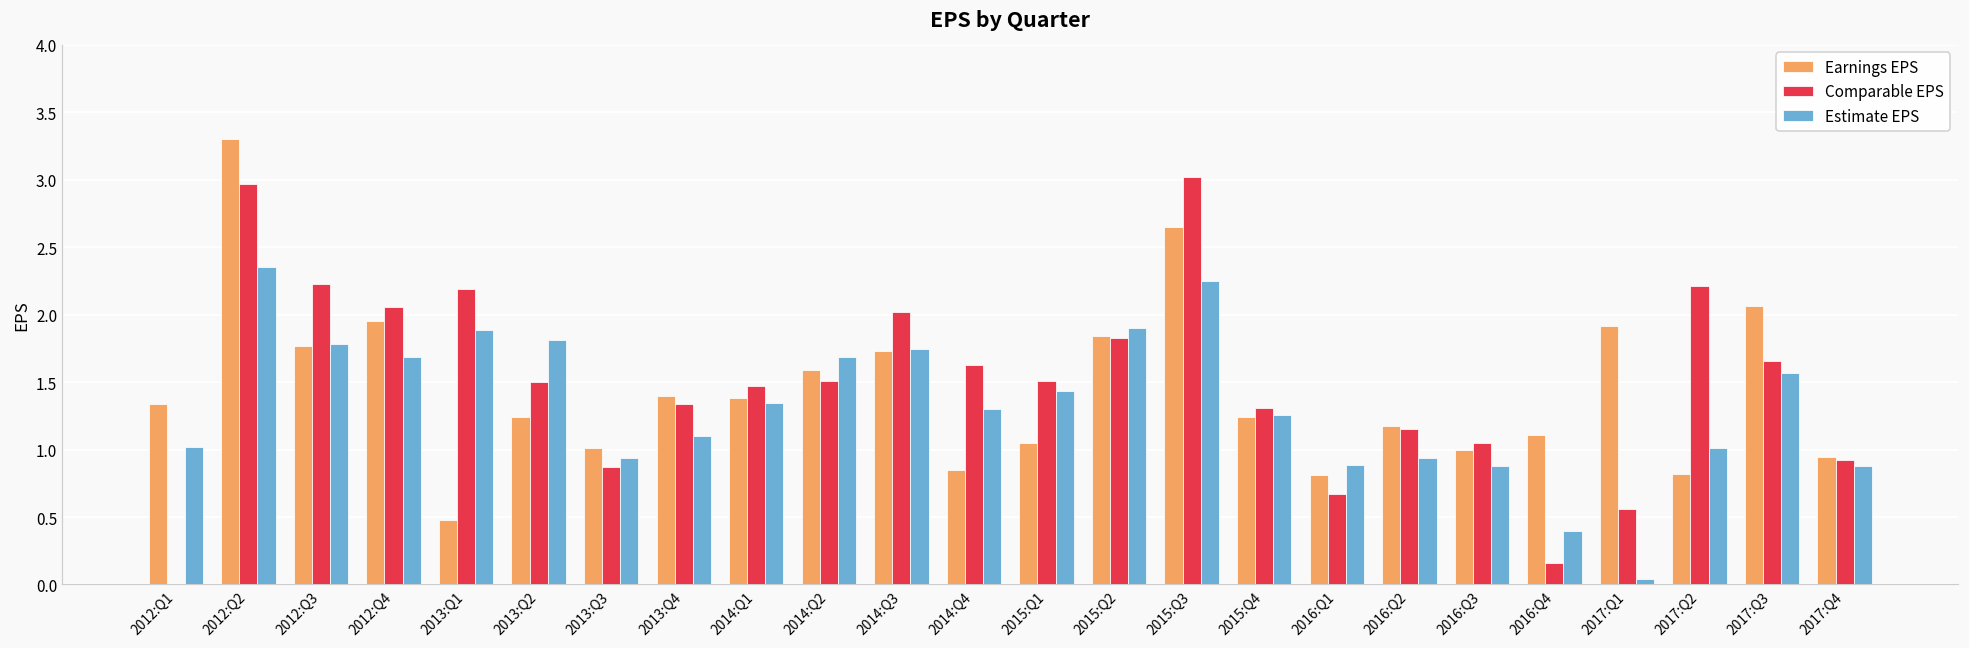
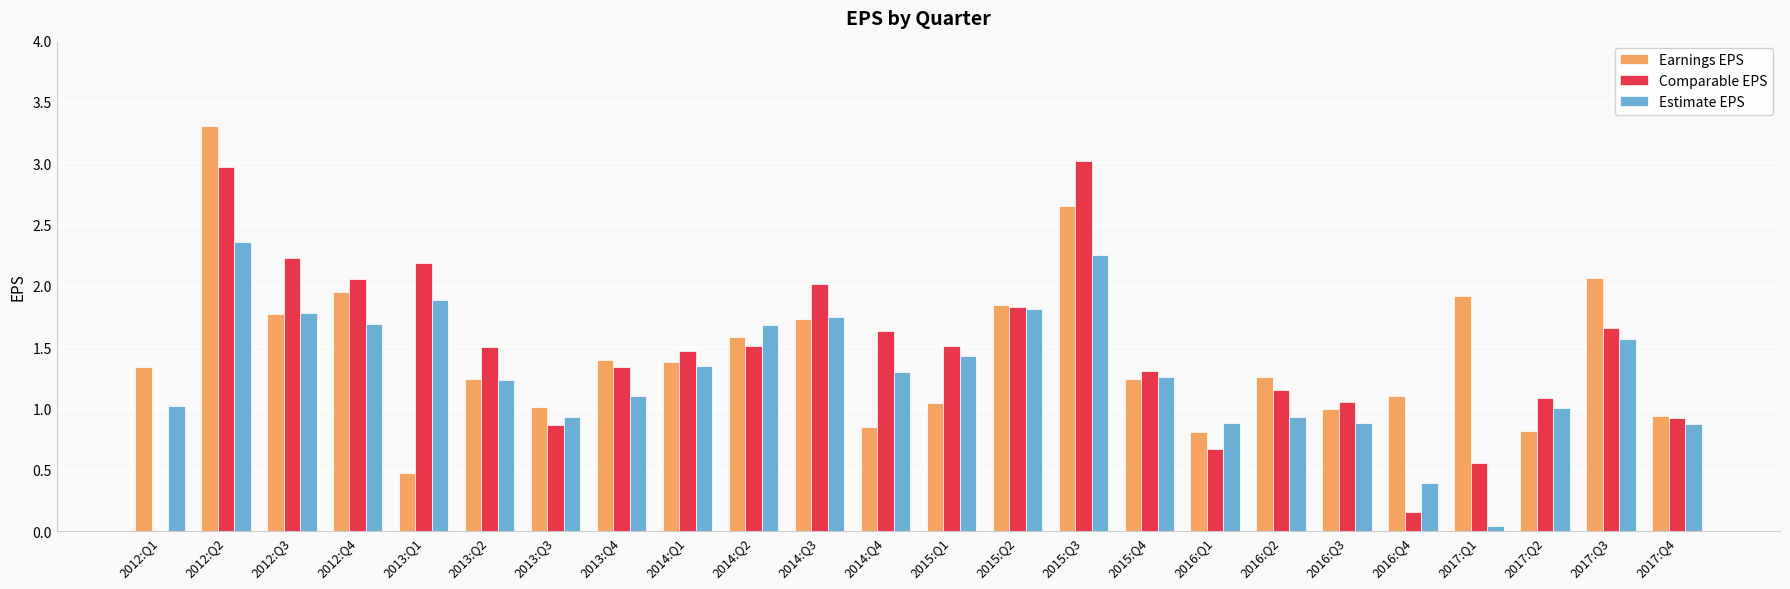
Estimate EPS, 2013:Q2: 1.81 -> 1.23
Estimate EPS, 2015:Q2: 1.90 -> 1.81
Earnings EPS, 2016:Q2: 1.18 -> 1.25
Comparable EPS, 2017:Q2: 2.21 -> 1.09
